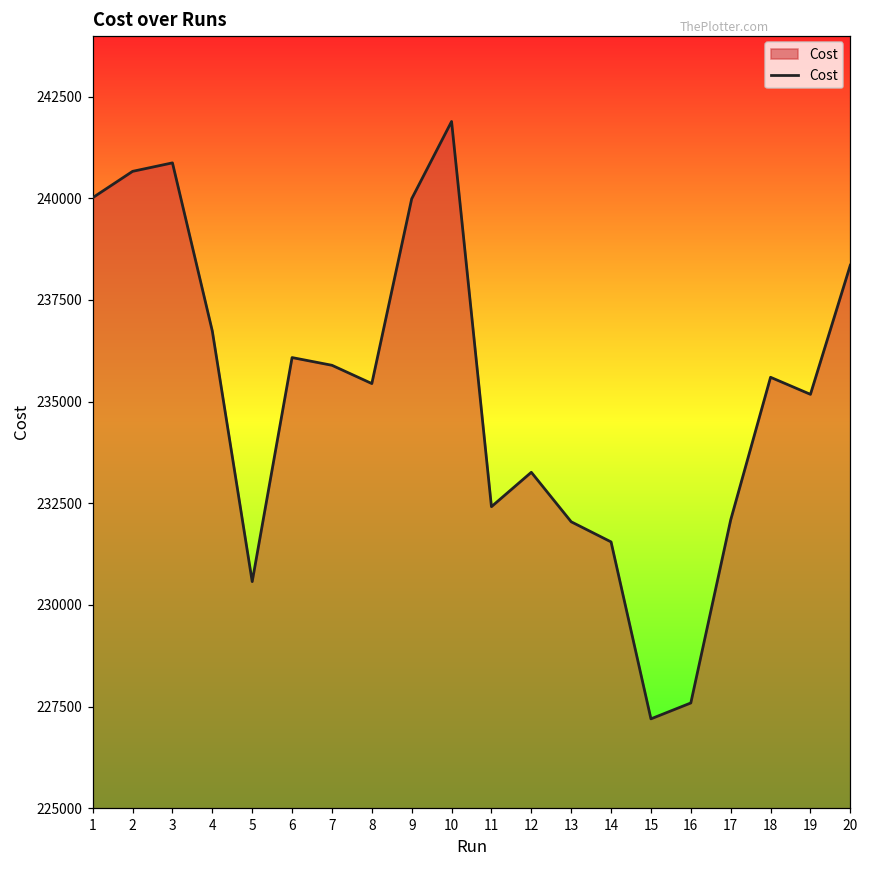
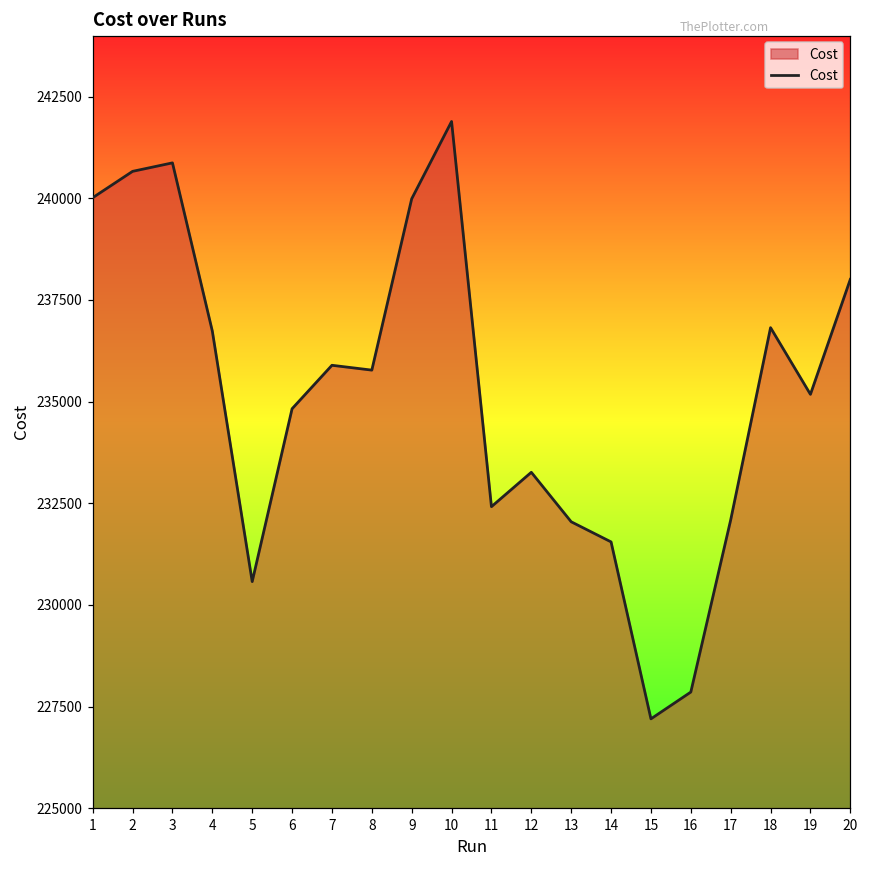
6: 236100 -> 234800
8: 235400 -> 235800
16: 227600 -> 227900
18: 235600 -> 236800
20: 238400 -> 238000
